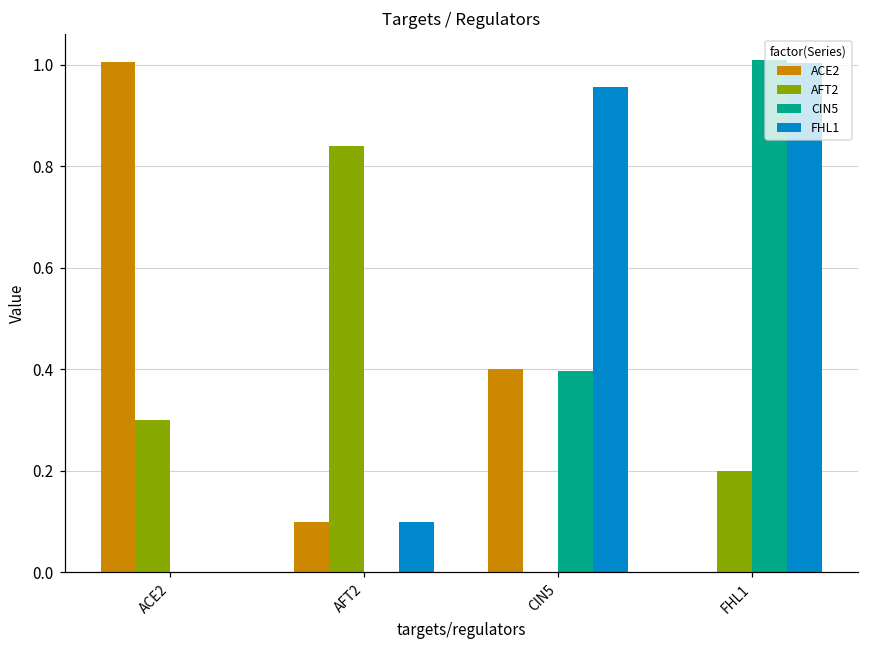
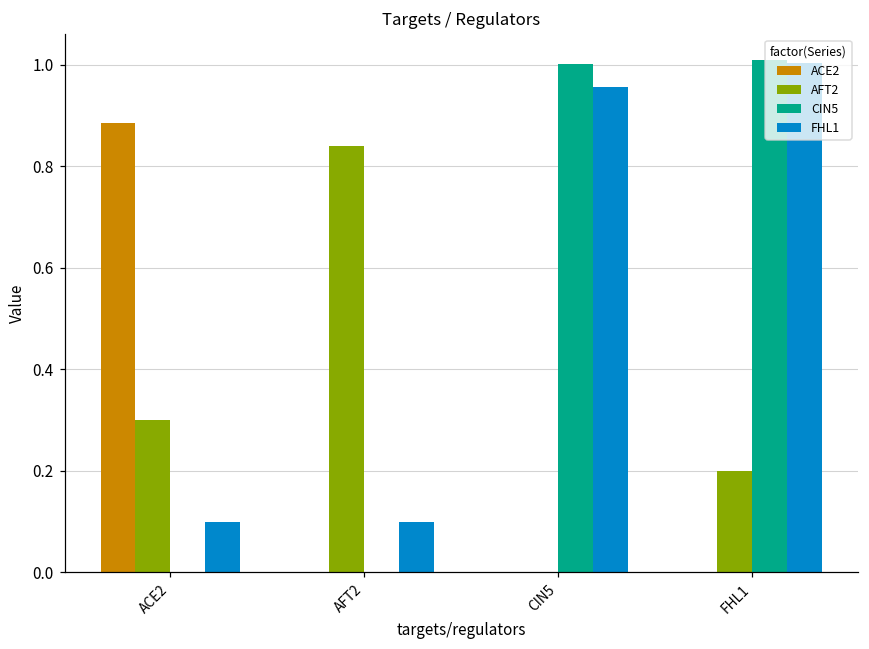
ACE2, ACE2: 1.01 -> 0.89
FHL1, ACE2: 0.0 -> 0.1
ACE2, AFT2: 0.1 -> 0.0
ACE2, CIN5: 0.4 -> 0.0
CIN5, CIN5: 0.40 -> 1.00
